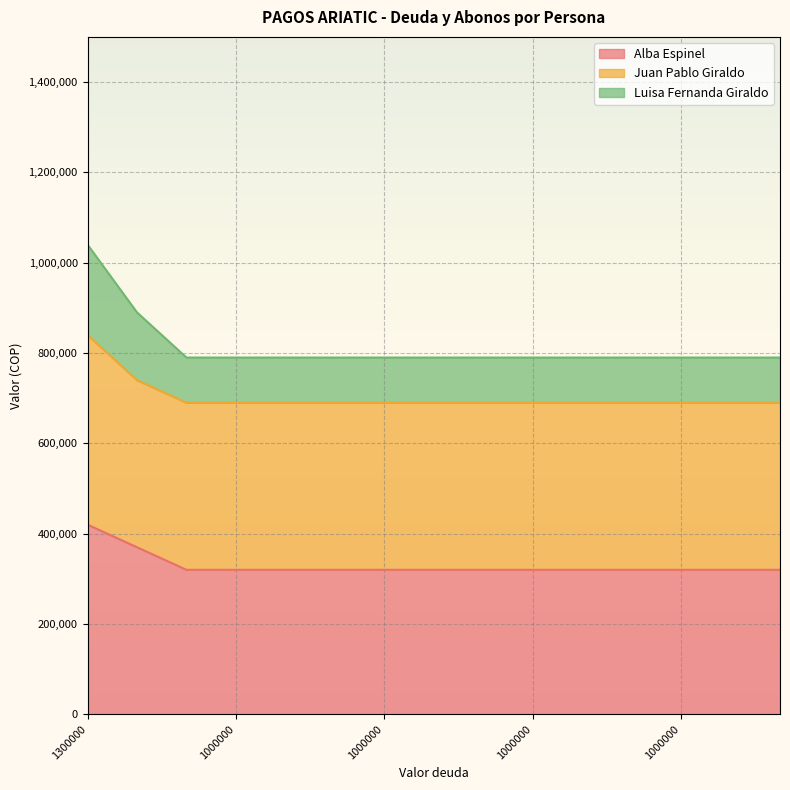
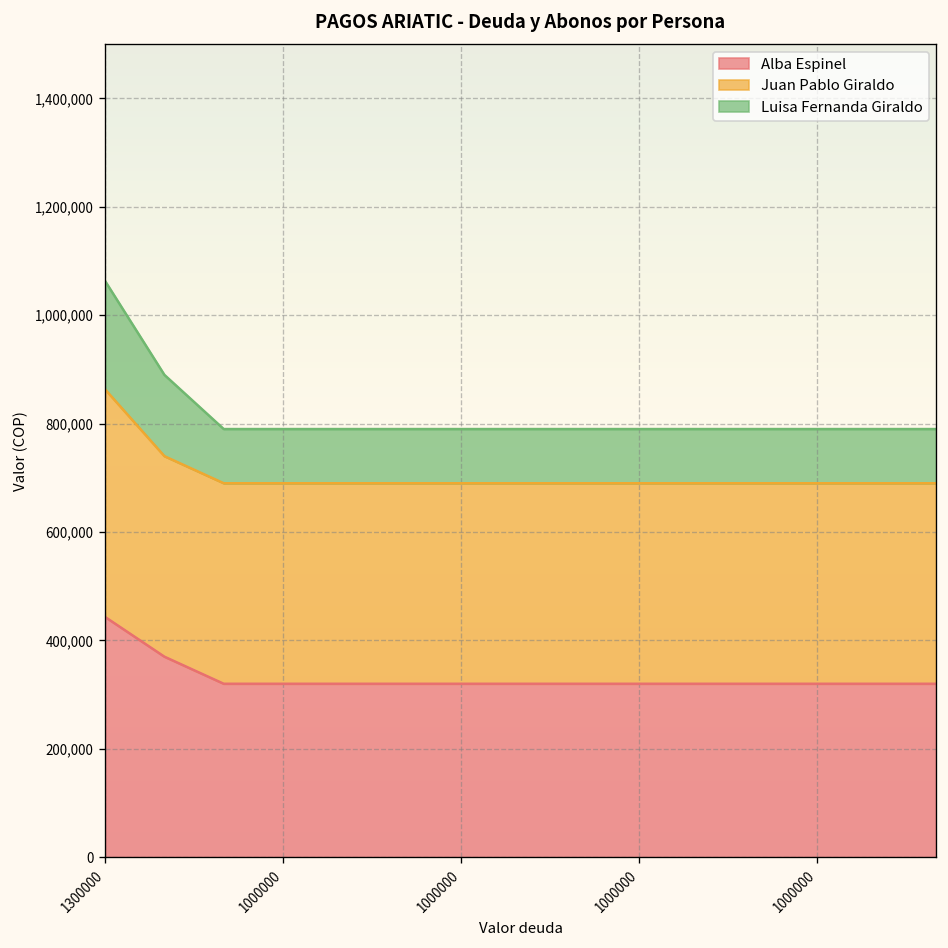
Alba Espinel, 1300000: 420,000 -> 440,000
